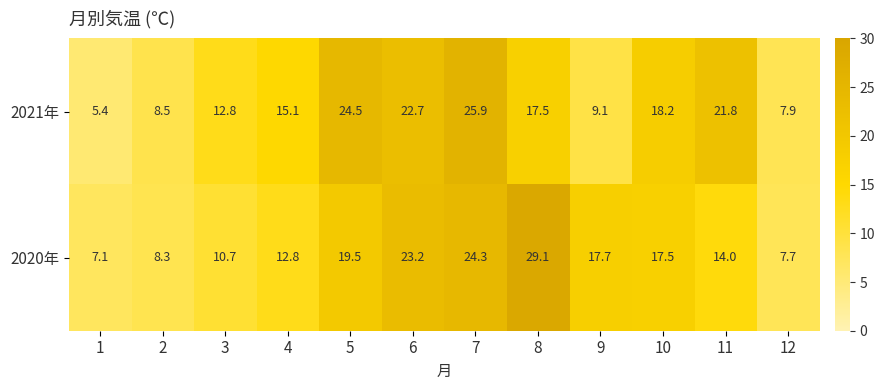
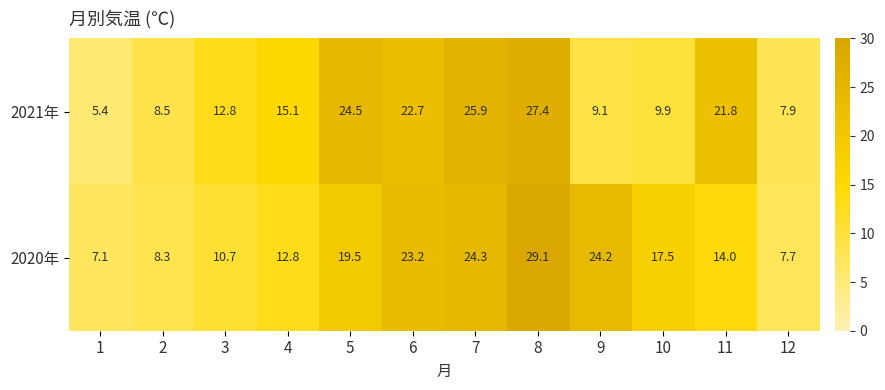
2021年, 8: 17.5 -> 27.4
2021年, 10: 18.2 -> 9.9
2020年, 9: 17.7 -> 24.2
